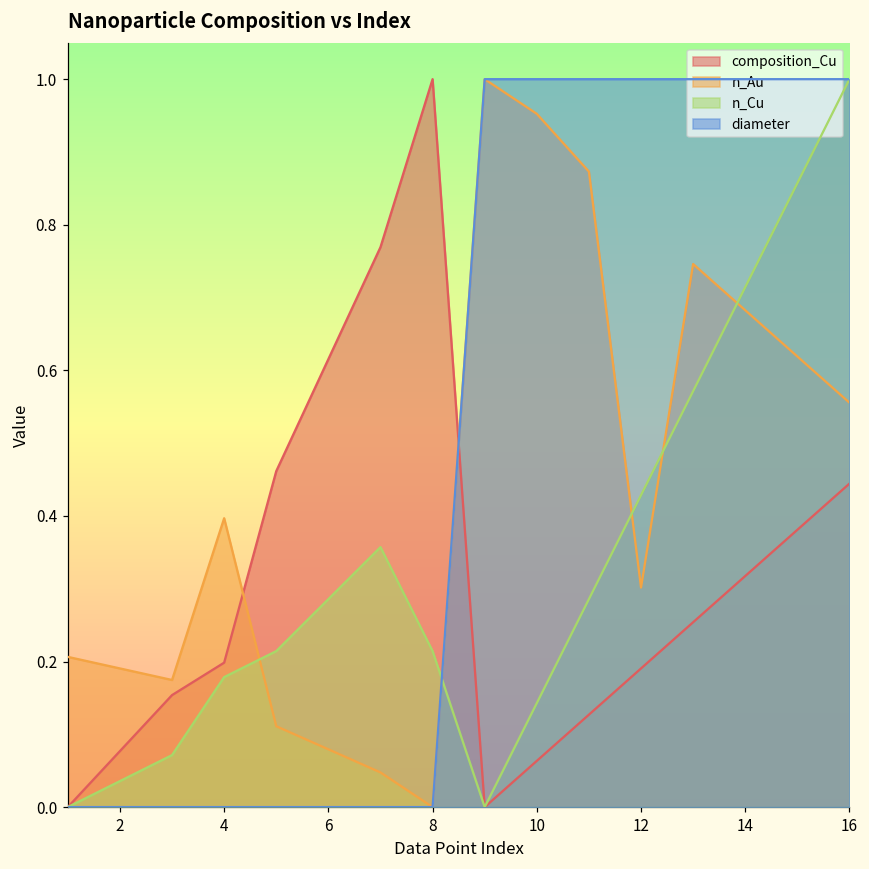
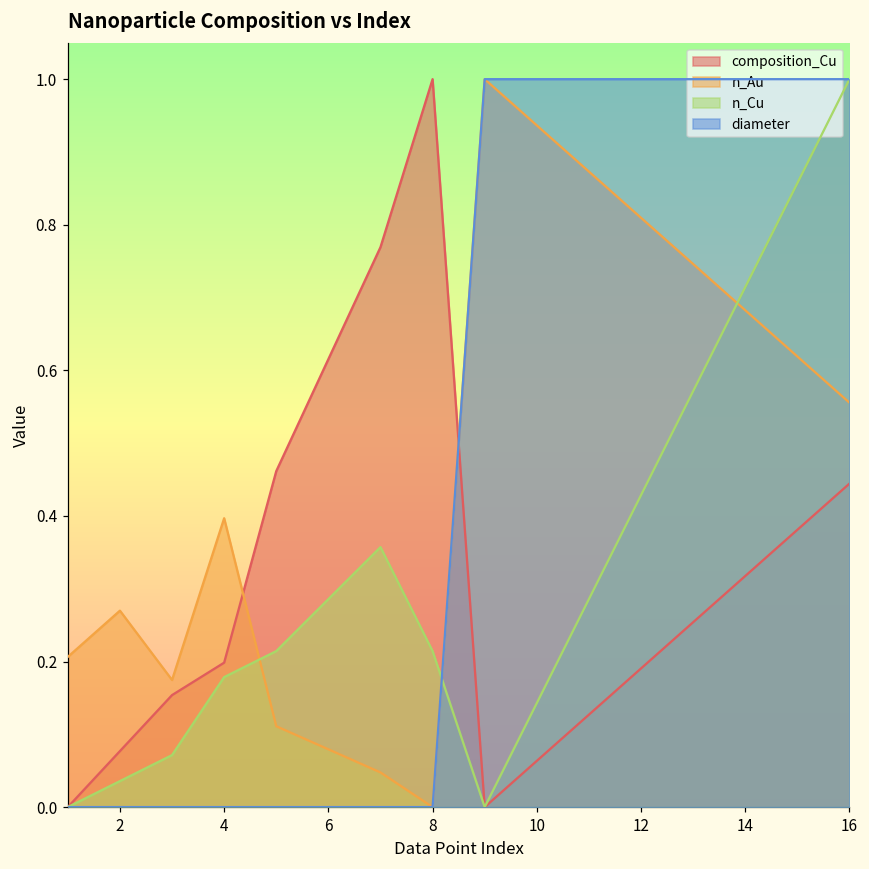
n_Au, 2: 0.19 -> 0.27
n_Au, 10: 0.95 -> 0.94
n_Au, 12: 0.30 -> 0.81
